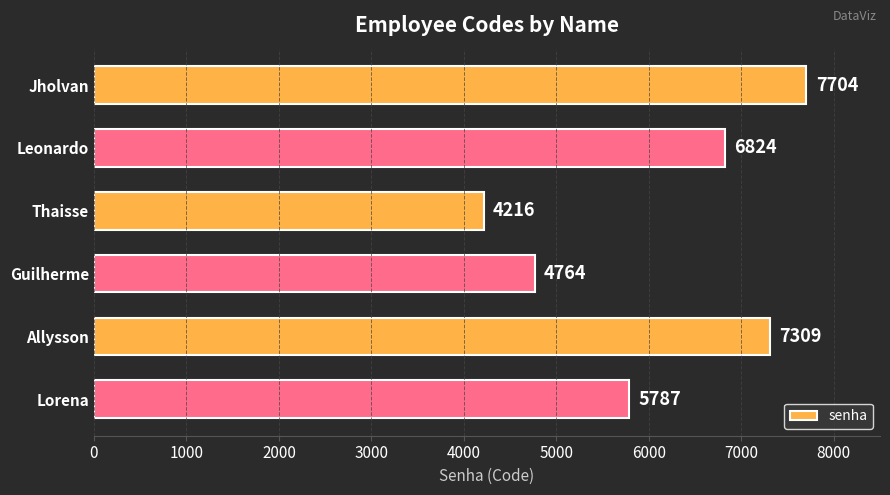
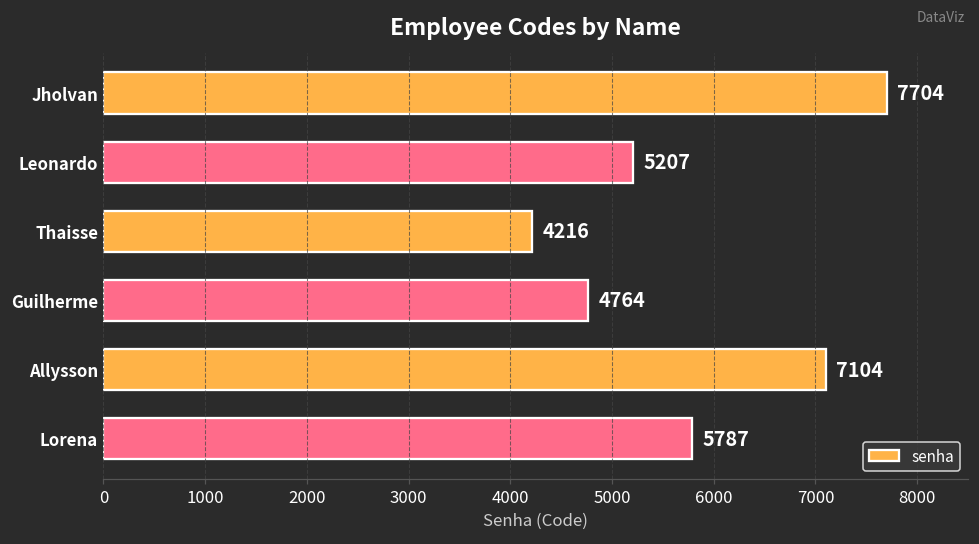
Leonardo: 6824 -> 5207
Allysson: 7309 -> 7104
